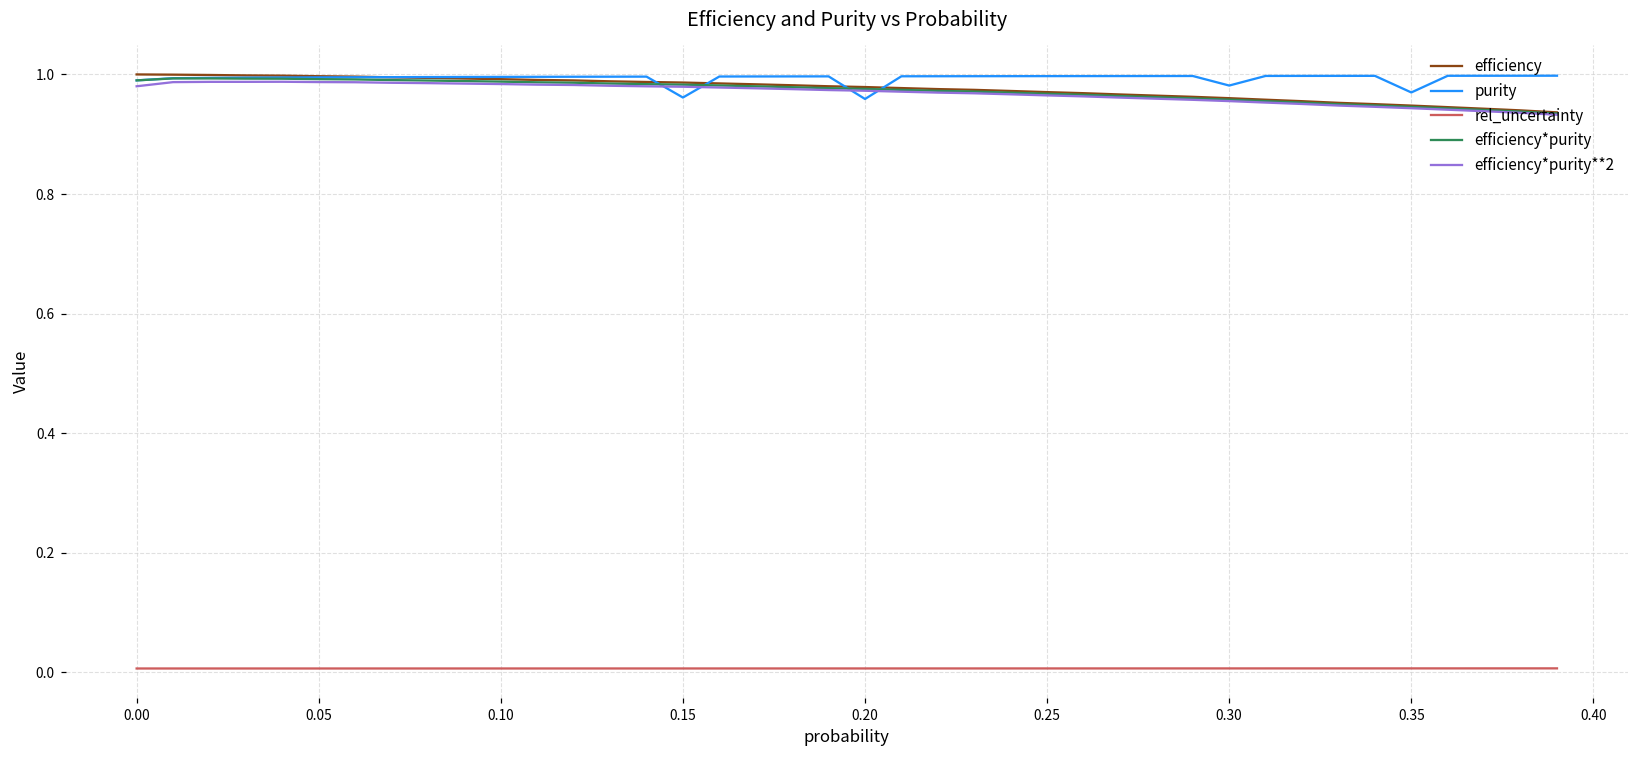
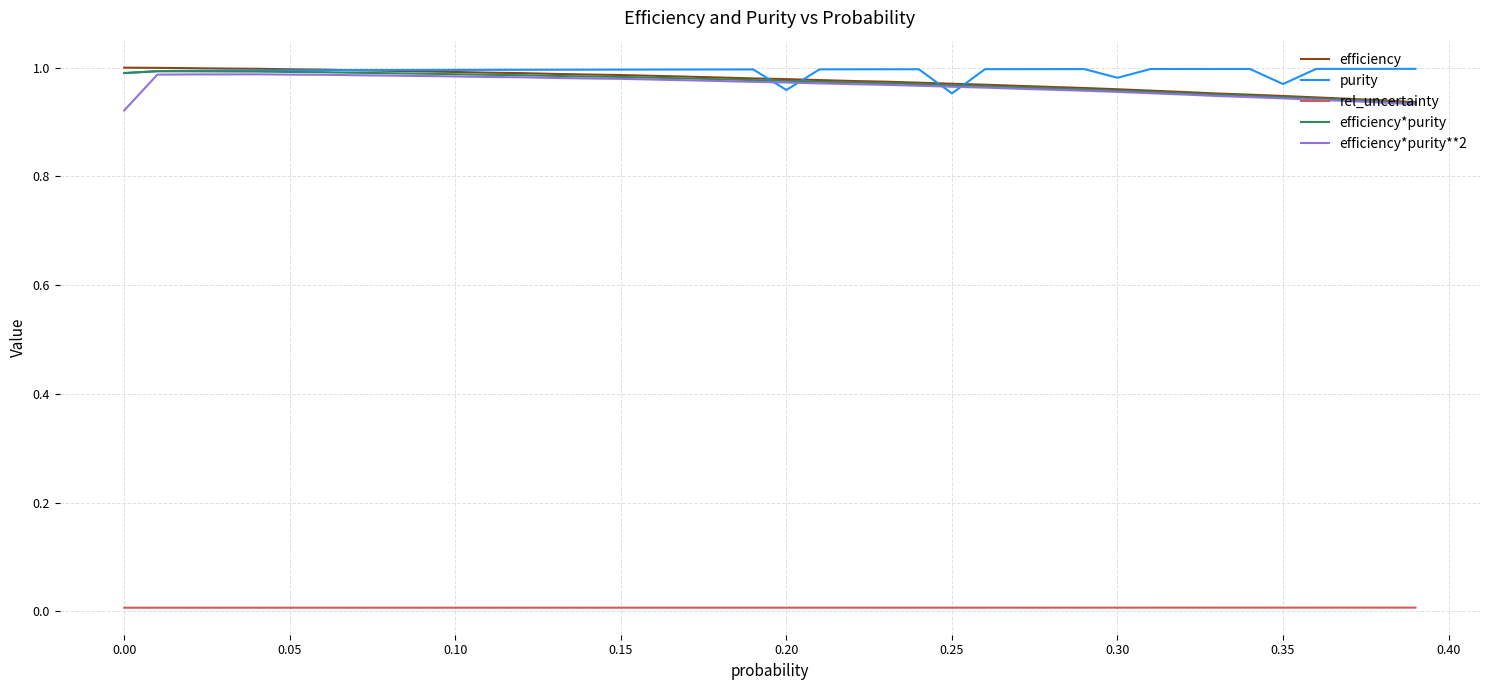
efficiency*purity**2, 0.00: 0.98 -> 0.92
purity, 0.15: 0.96 -> 1.00
purity, 0.25: 1.00 -> 0.95
